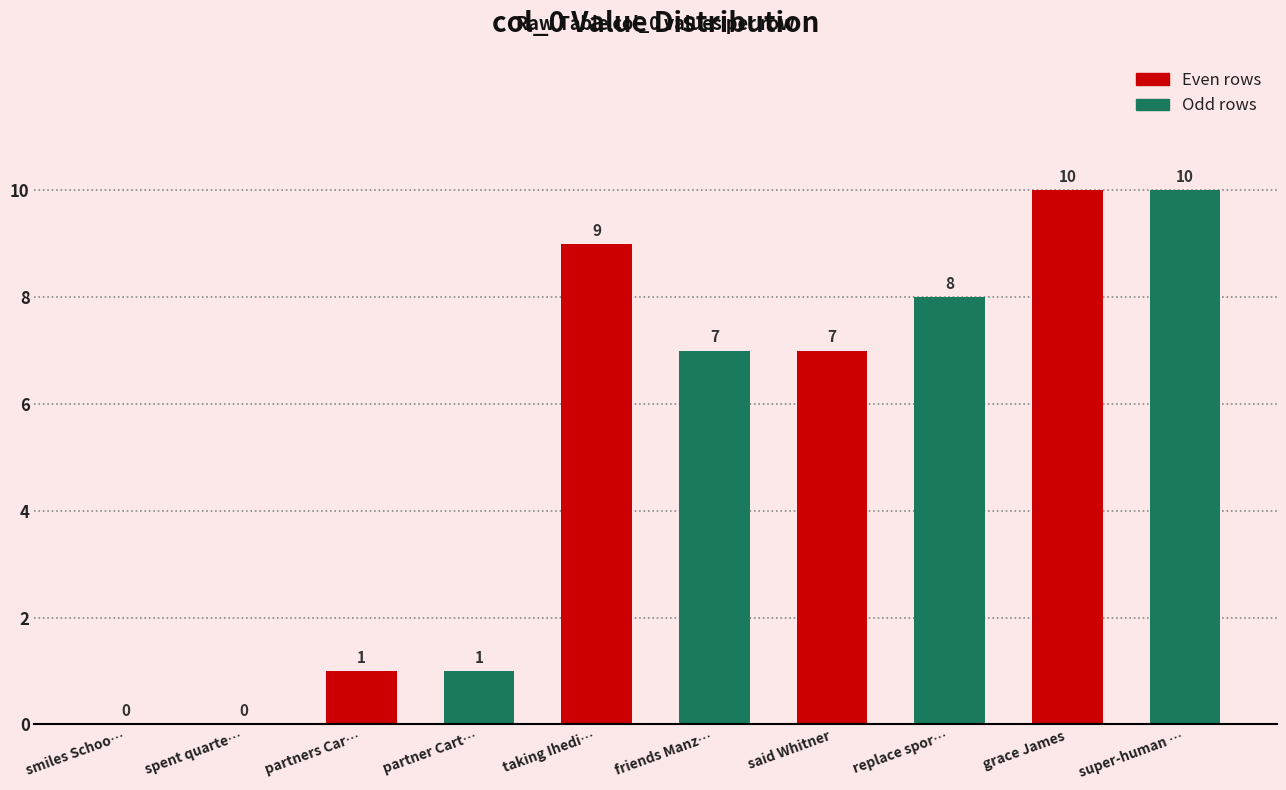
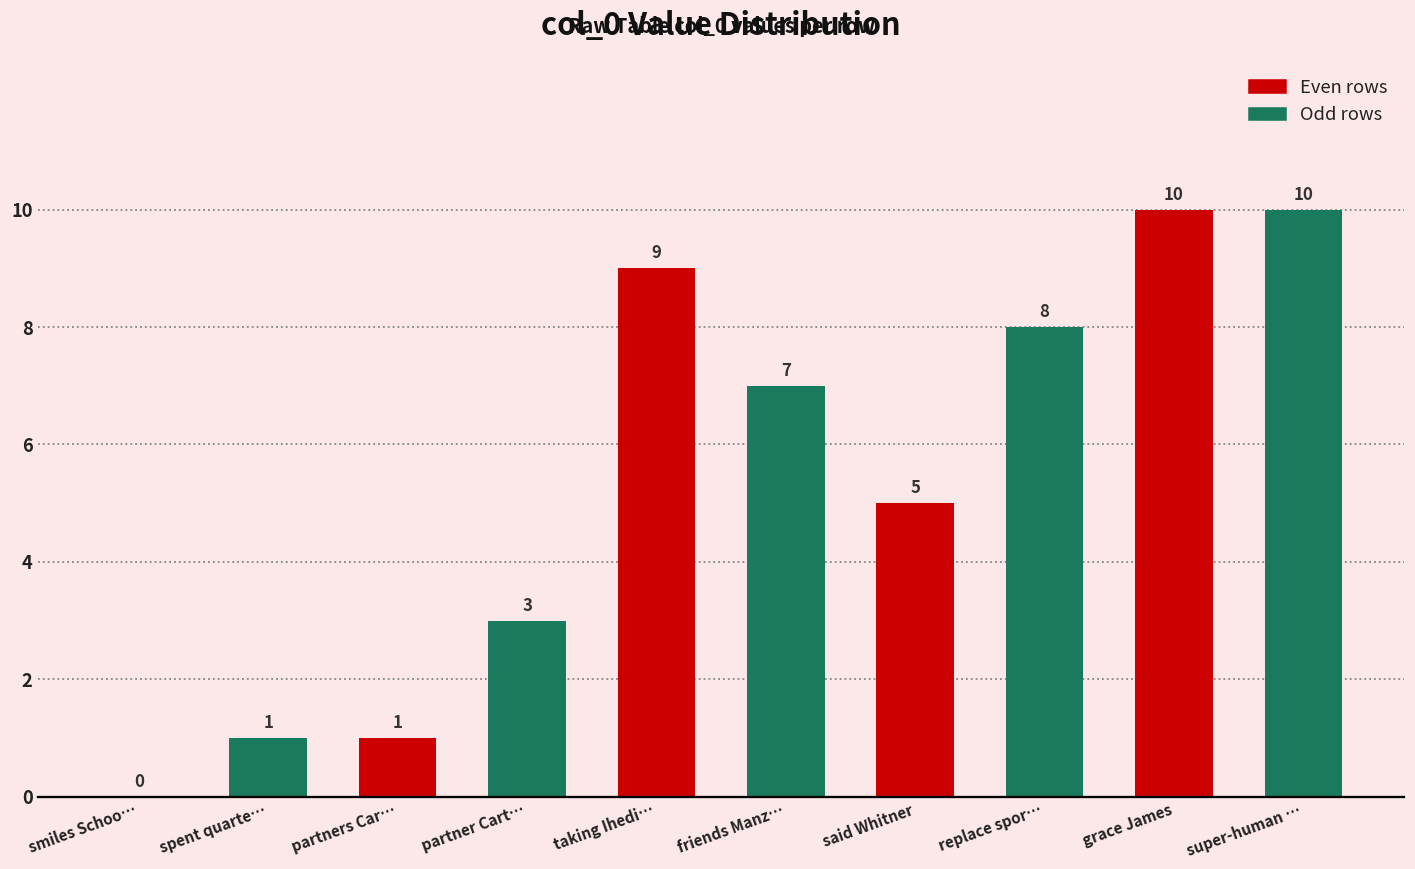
Odd rows, spent quarte…: 0 -> 1
Odd rows, partner Cart…: 1 -> 3
Even rows, said Whitner: 7 -> 5
